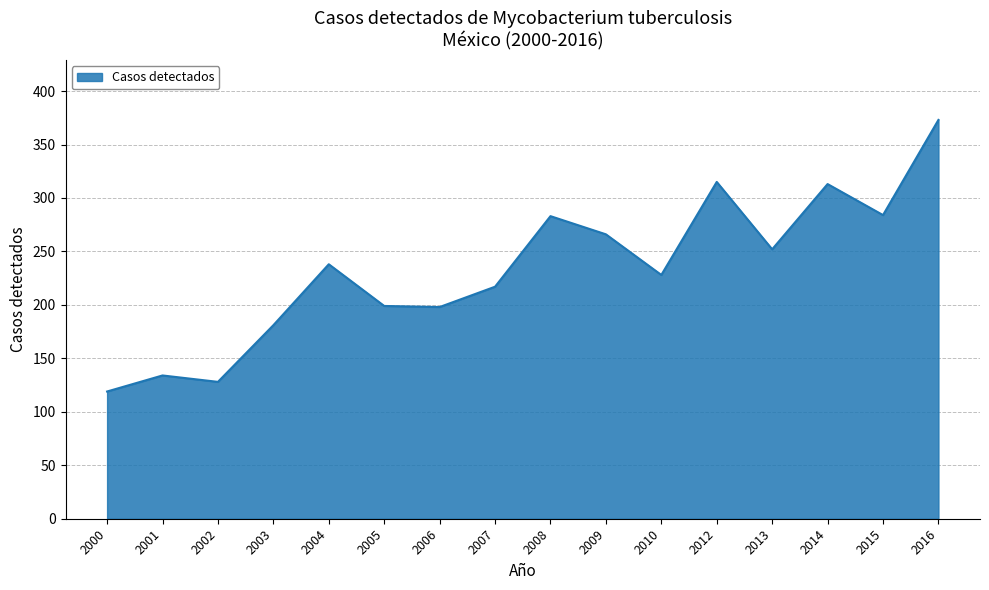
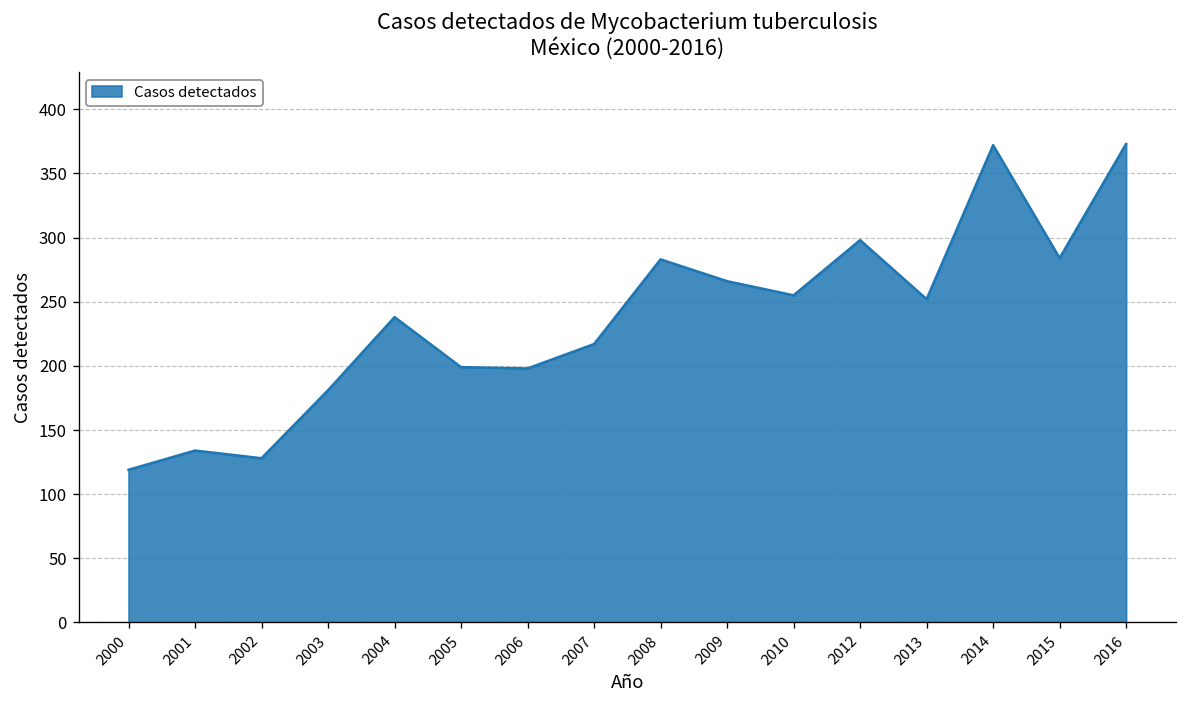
2010: 228 -> 255
2012: 315 -> 298
2014: 313 -> 372
